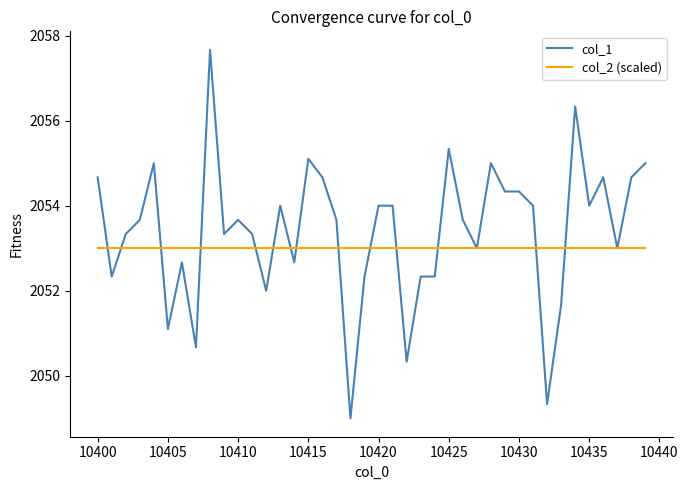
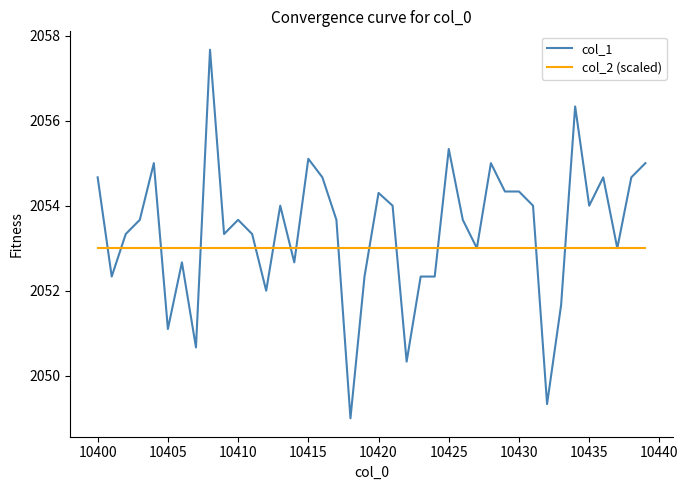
col_1, 10420: 2054.0 -> 2054.3
